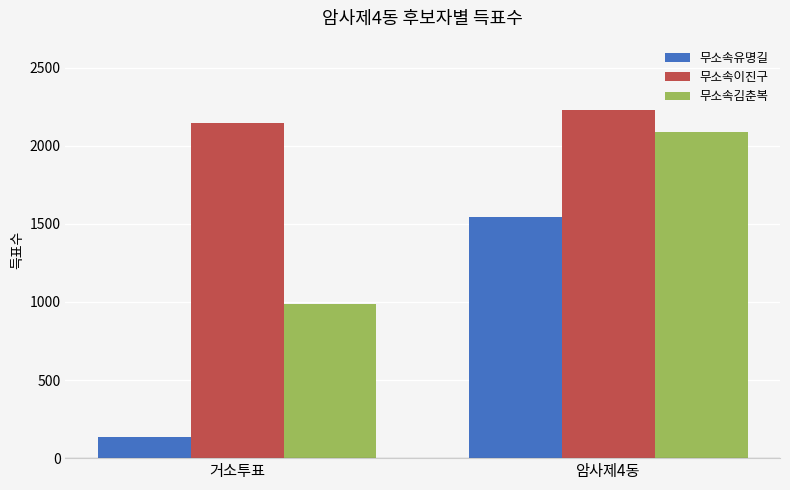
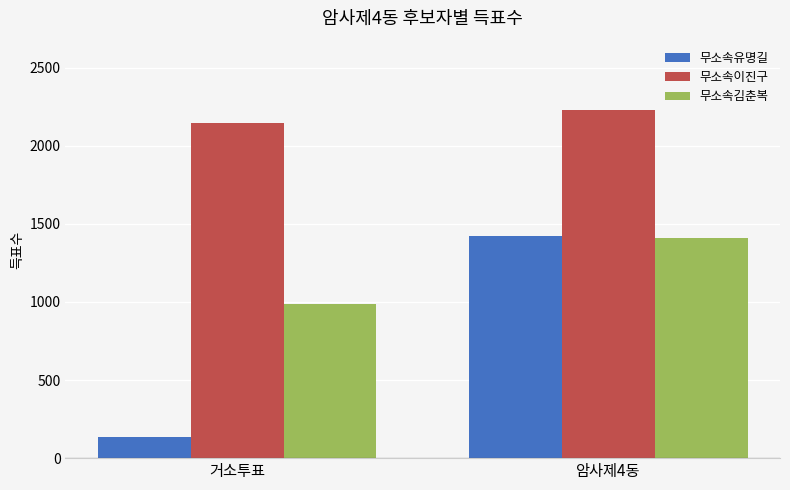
무소속유명길, 암사제4동: 1540 -> 1420
무소속김춘복, 암사제4동: 2090 -> 1410
